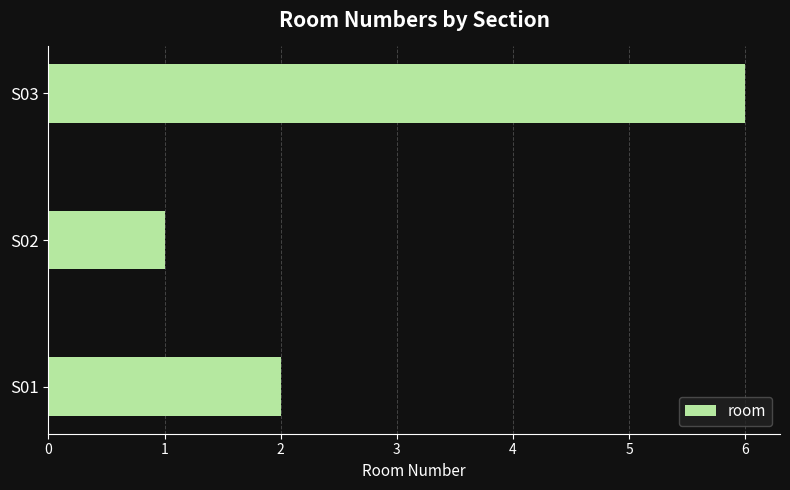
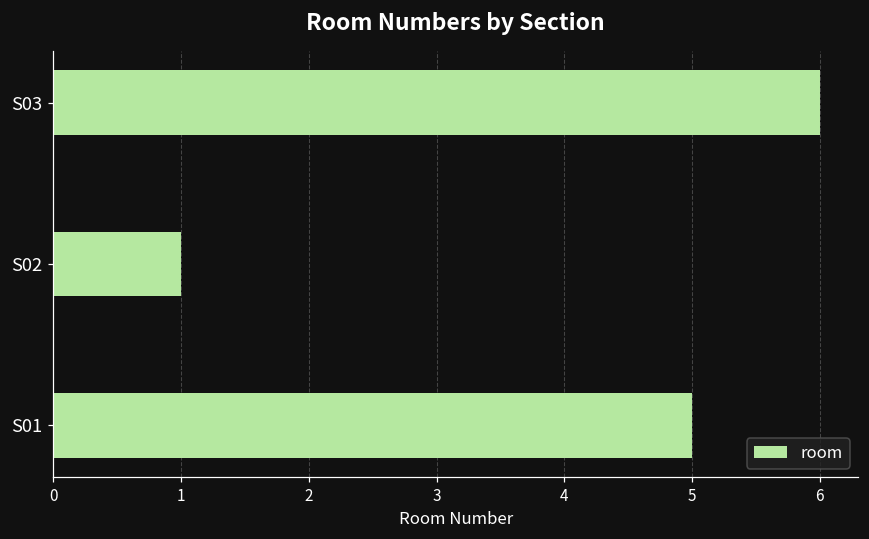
S01: 2 -> 5
